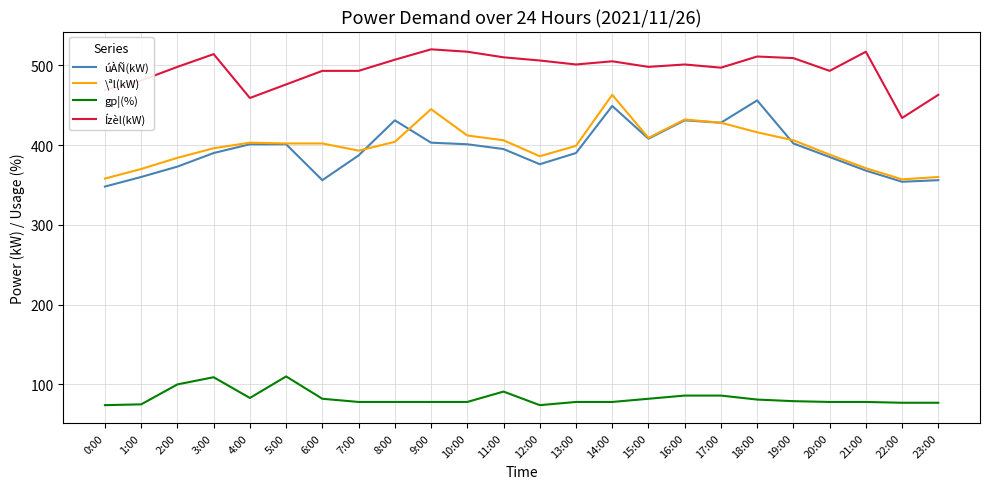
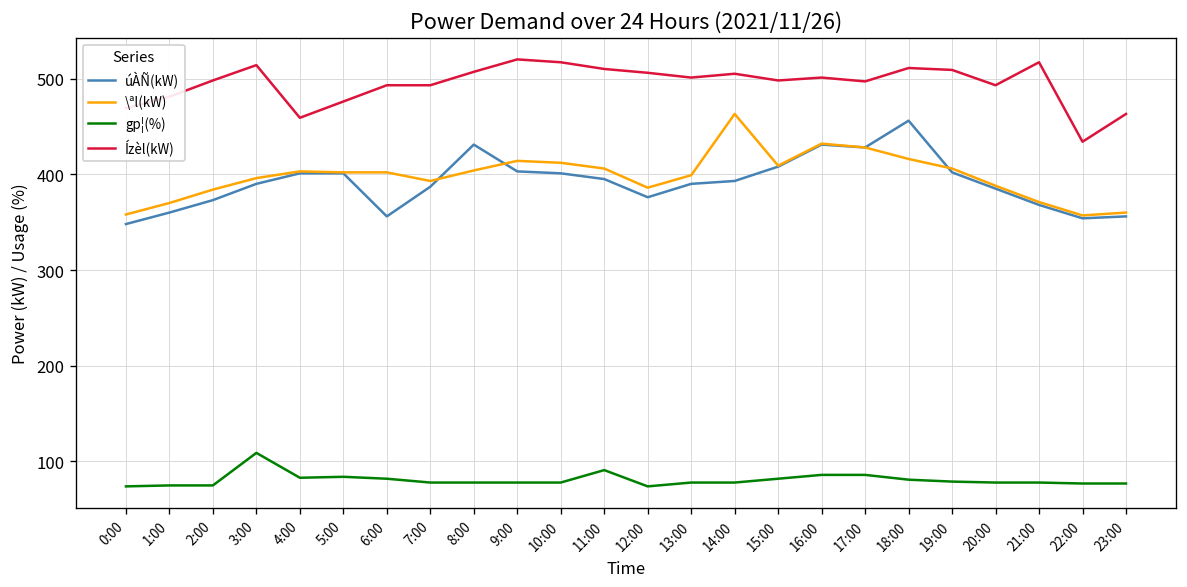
gp¦(%), 2:00: 100 -> 80
gp¦(%), 5:00: 110 -> 80
\ªl(kW), 9:00: 450 -> 410
úÀÑ(kW), 14:00: 450 -> 390
